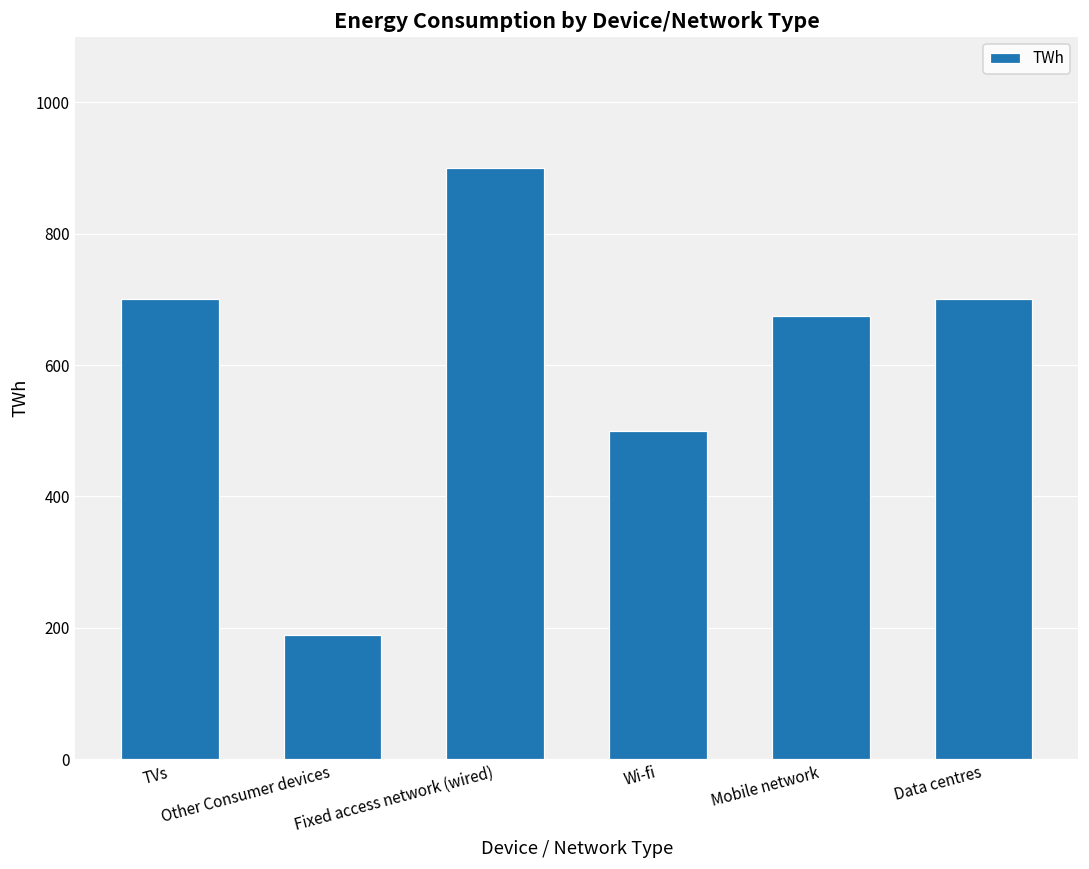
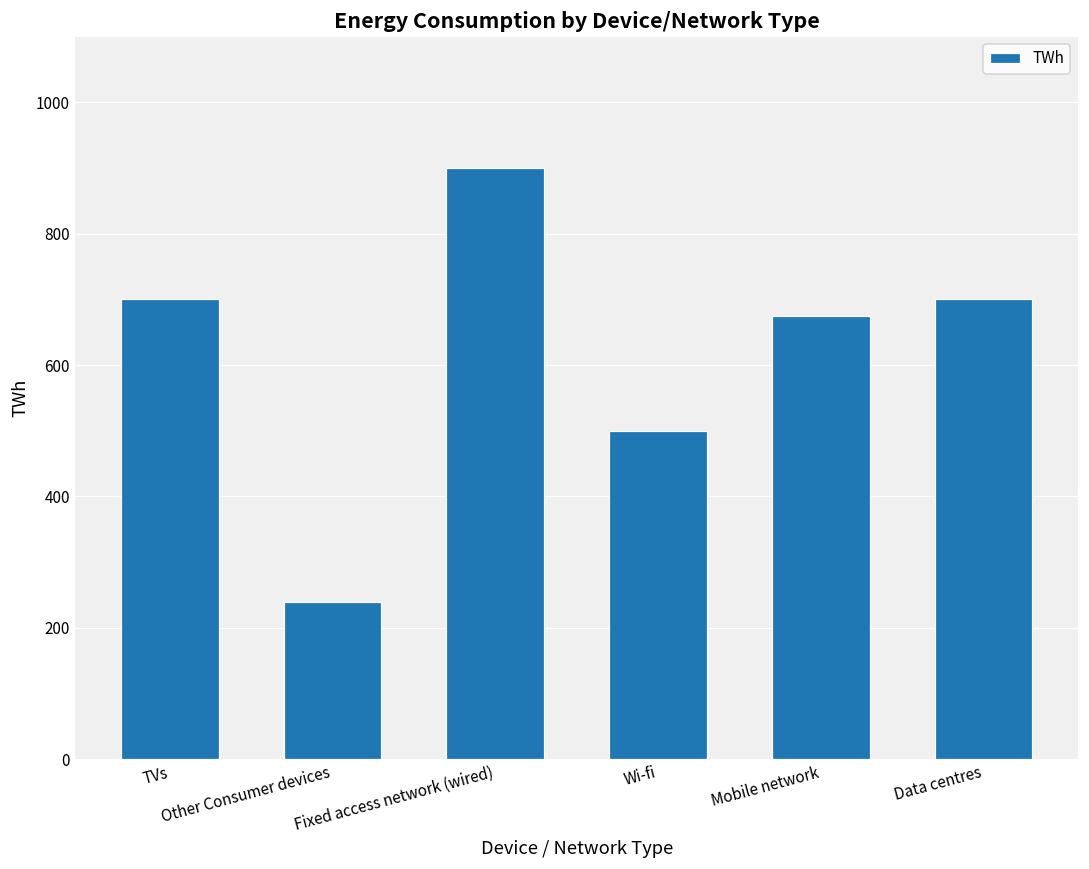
Other Consumer devices: 190 -> 240
